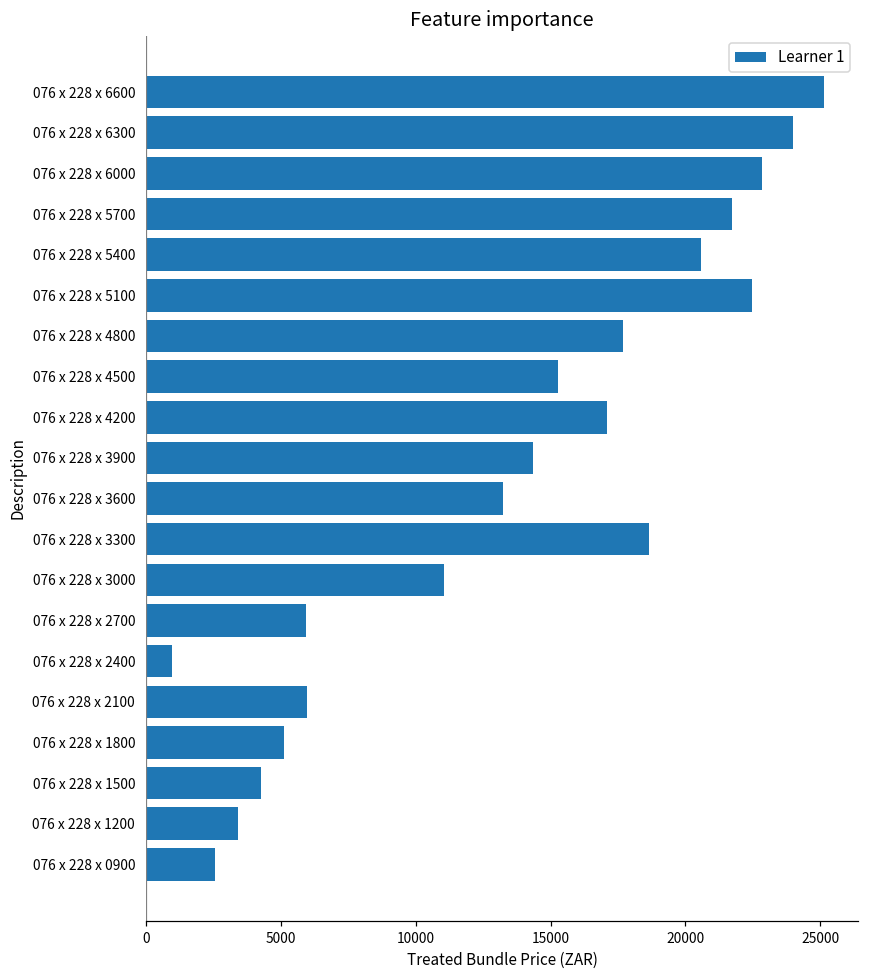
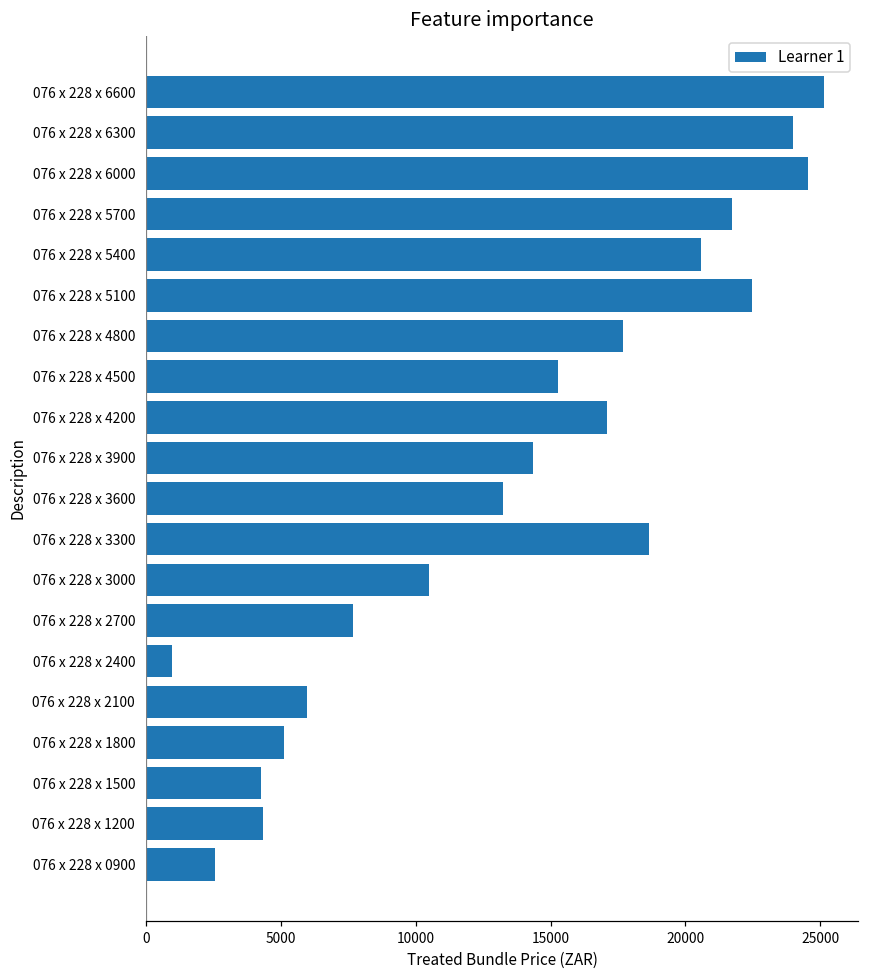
076 x 228 x 6000: 22900 -> 24600
076 x 228 x 3000: 11000 -> 10500
076 x 228 x 2700: 5900 -> 7700
076 x 228 x 1200: 3400 -> 4300
